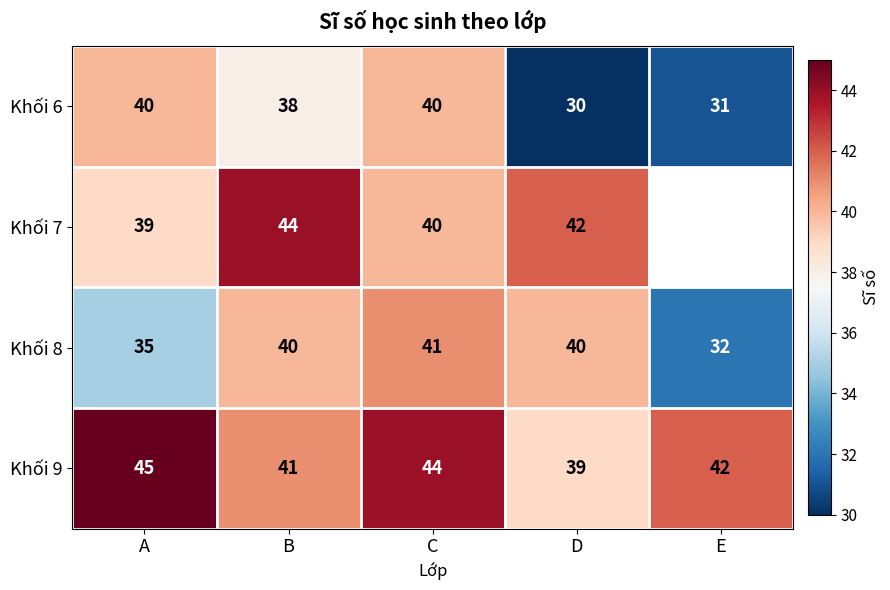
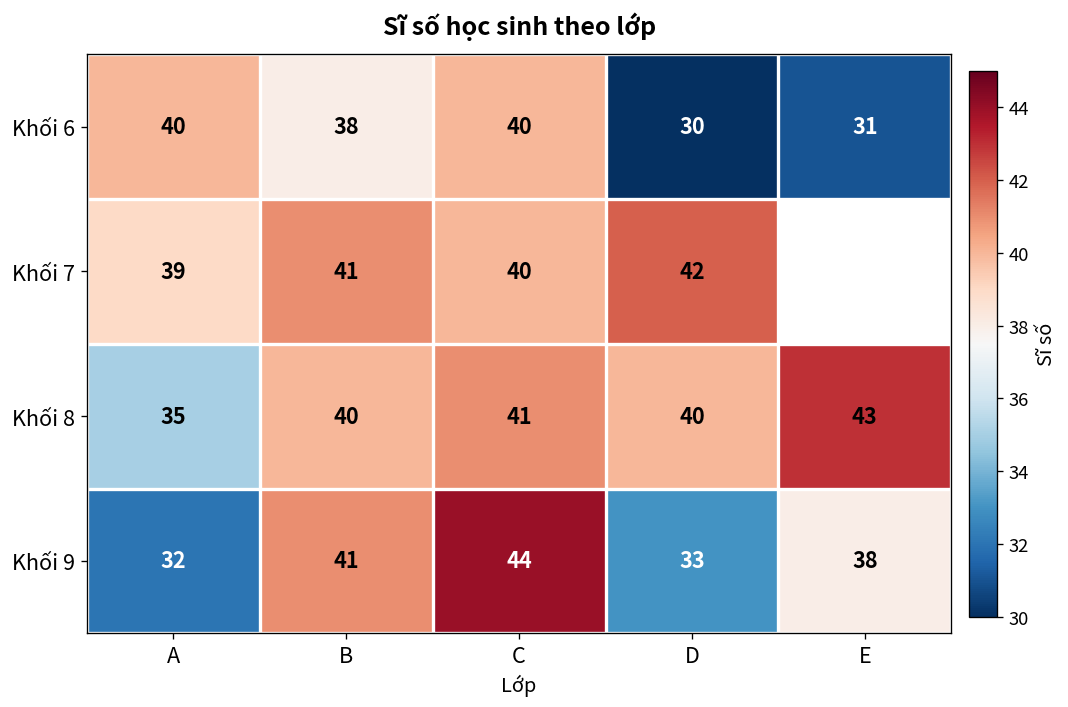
Khối 7, B: 44 -> 41
Khối 8, E: 32 -> 43
Khối 9, A: 45 -> 32
Khối 9, D: 39 -> 33
Khối 9, E: 42 -> 38
